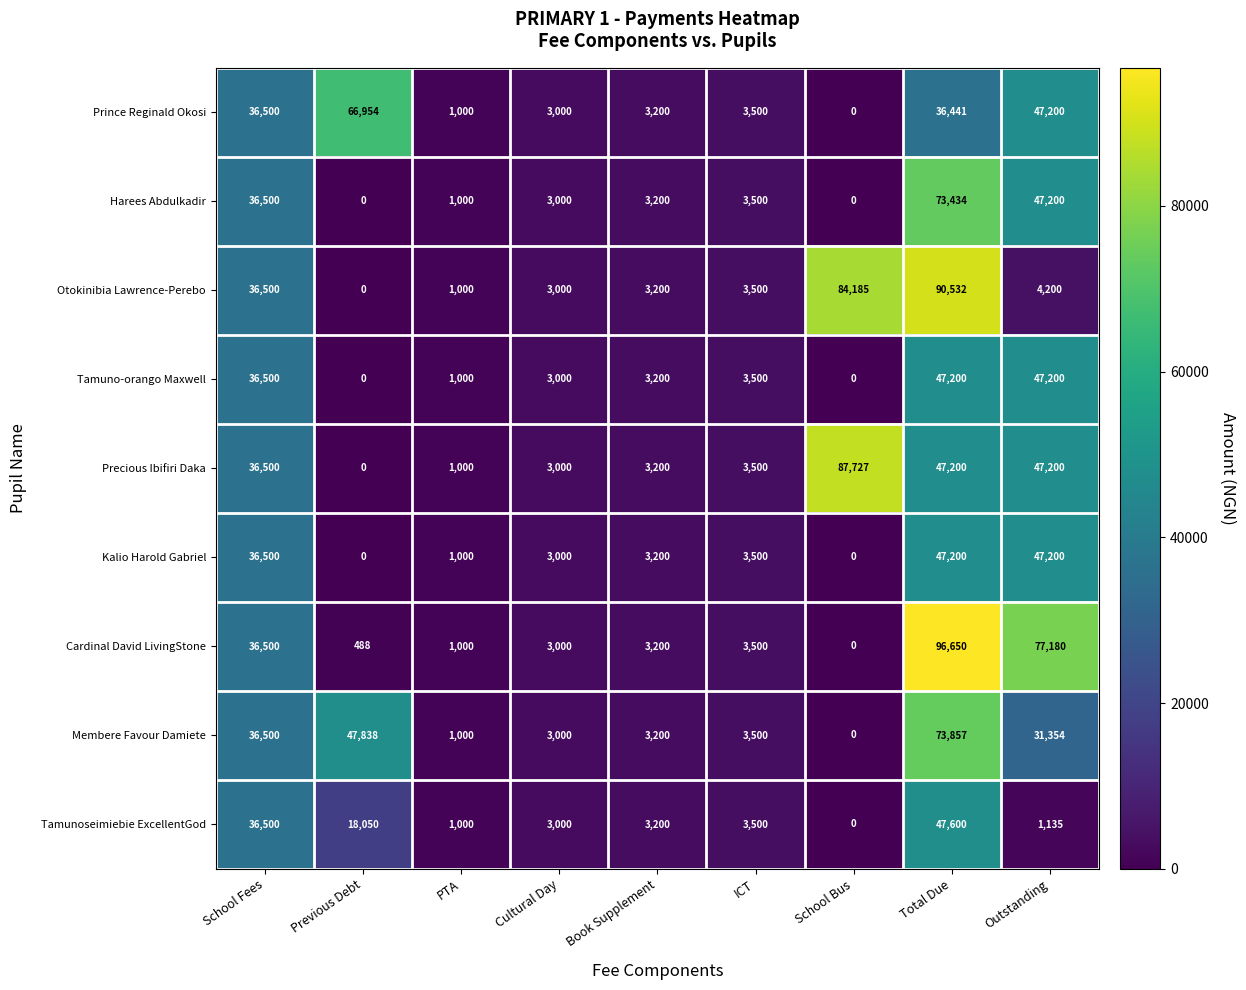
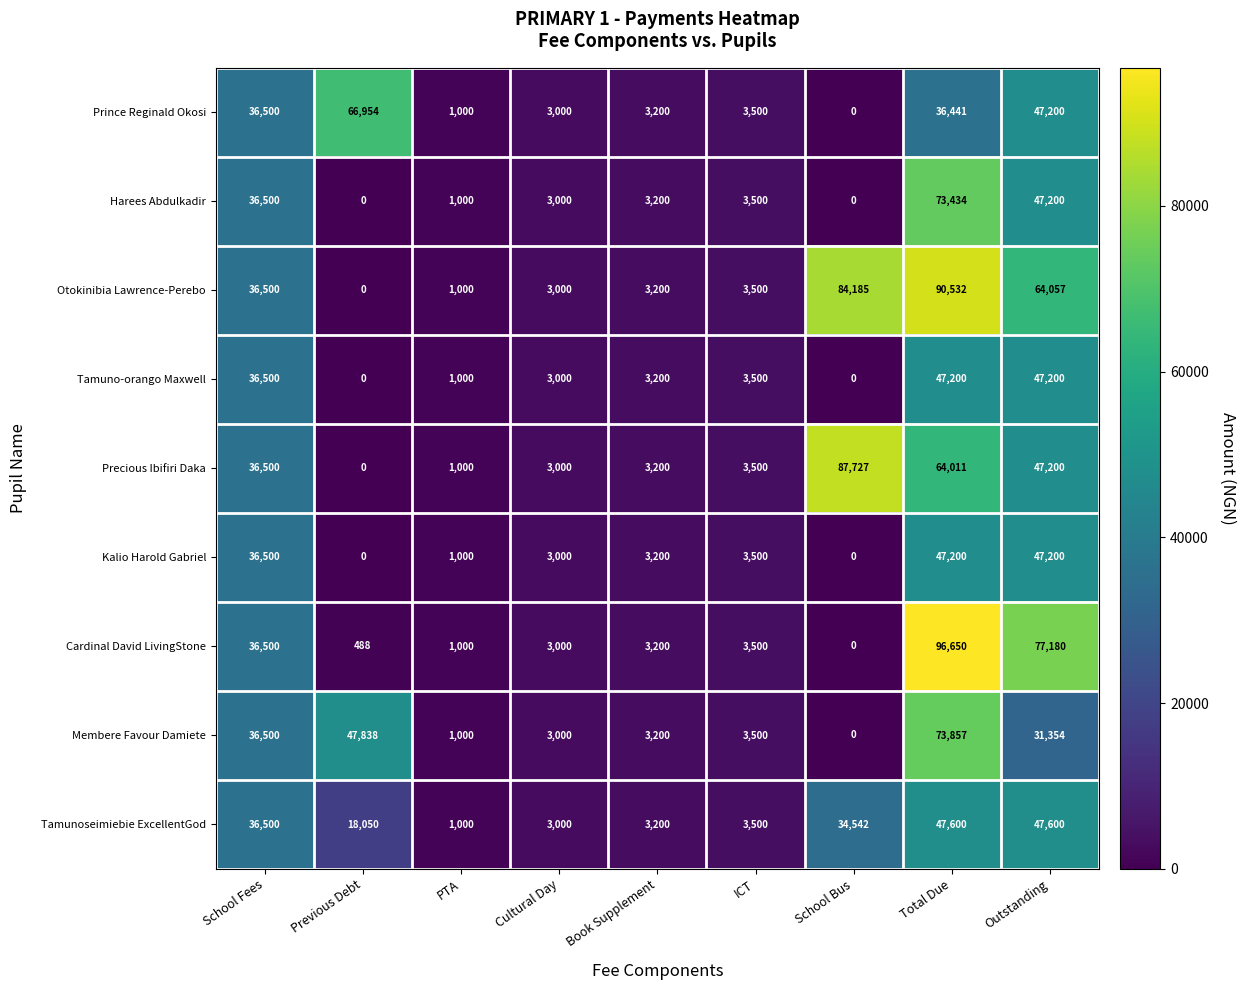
Otokinibia Lawrence-Perebo, Outstanding: 4,200 -> 64,057
Precious Ibifiri Daka, Total Due: 47,200 -> 64,011
Tamunoseimiebie ExcellentGod, School Bus: 0 -> 34,542
Tamunoseimiebie ExcellentGod, Outstanding: 1,135 -> 47,600
